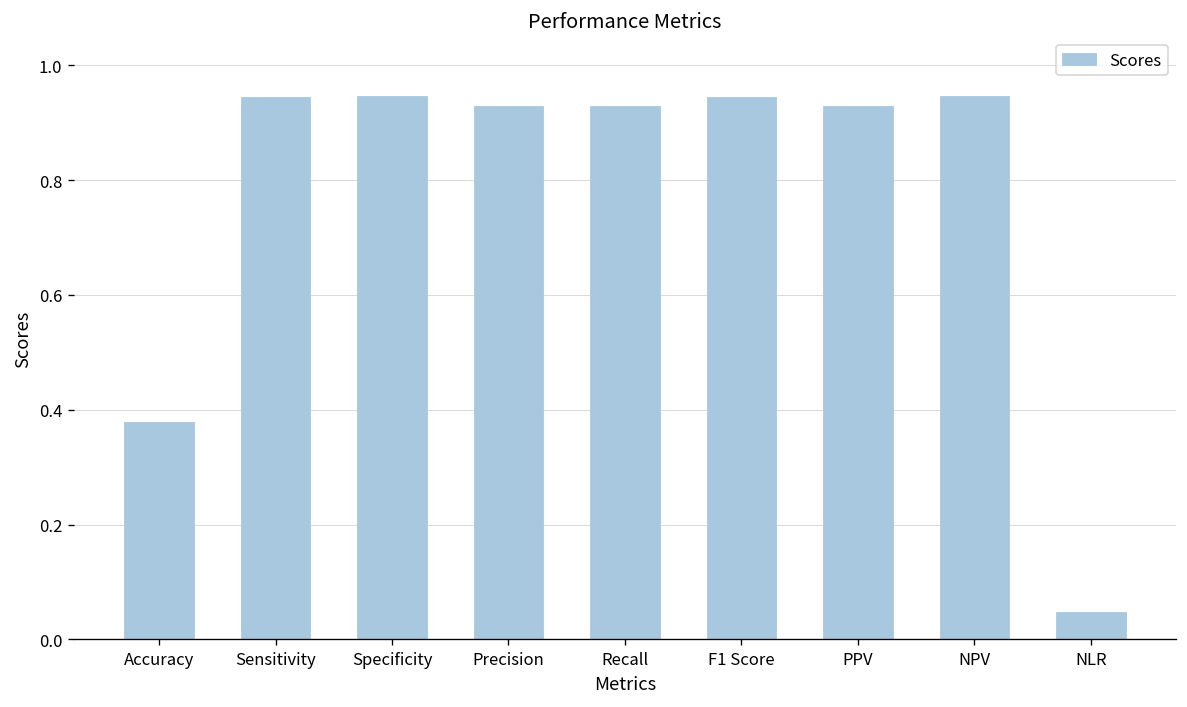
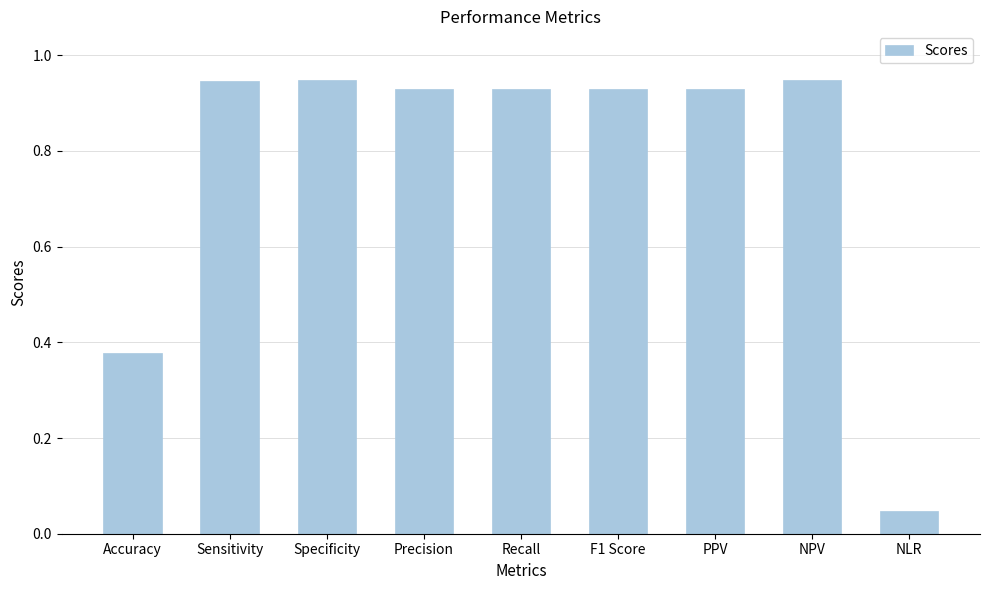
F1 Score: 0.95 -> 0.93
